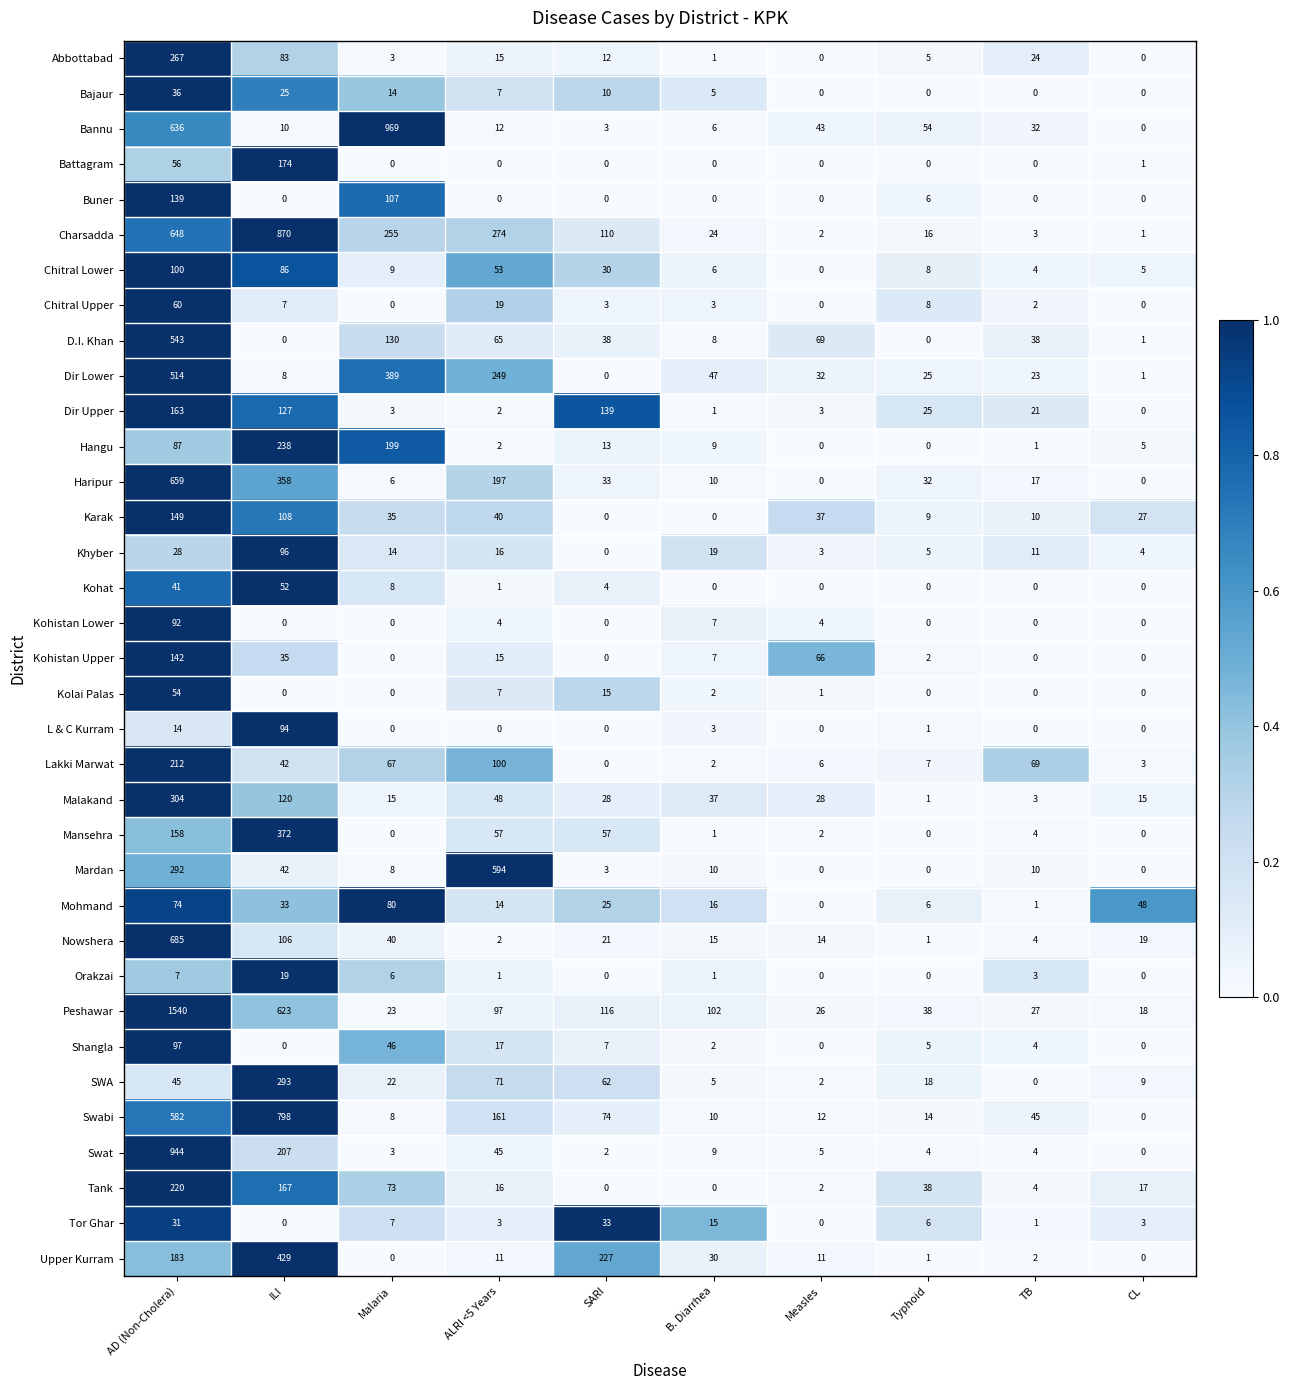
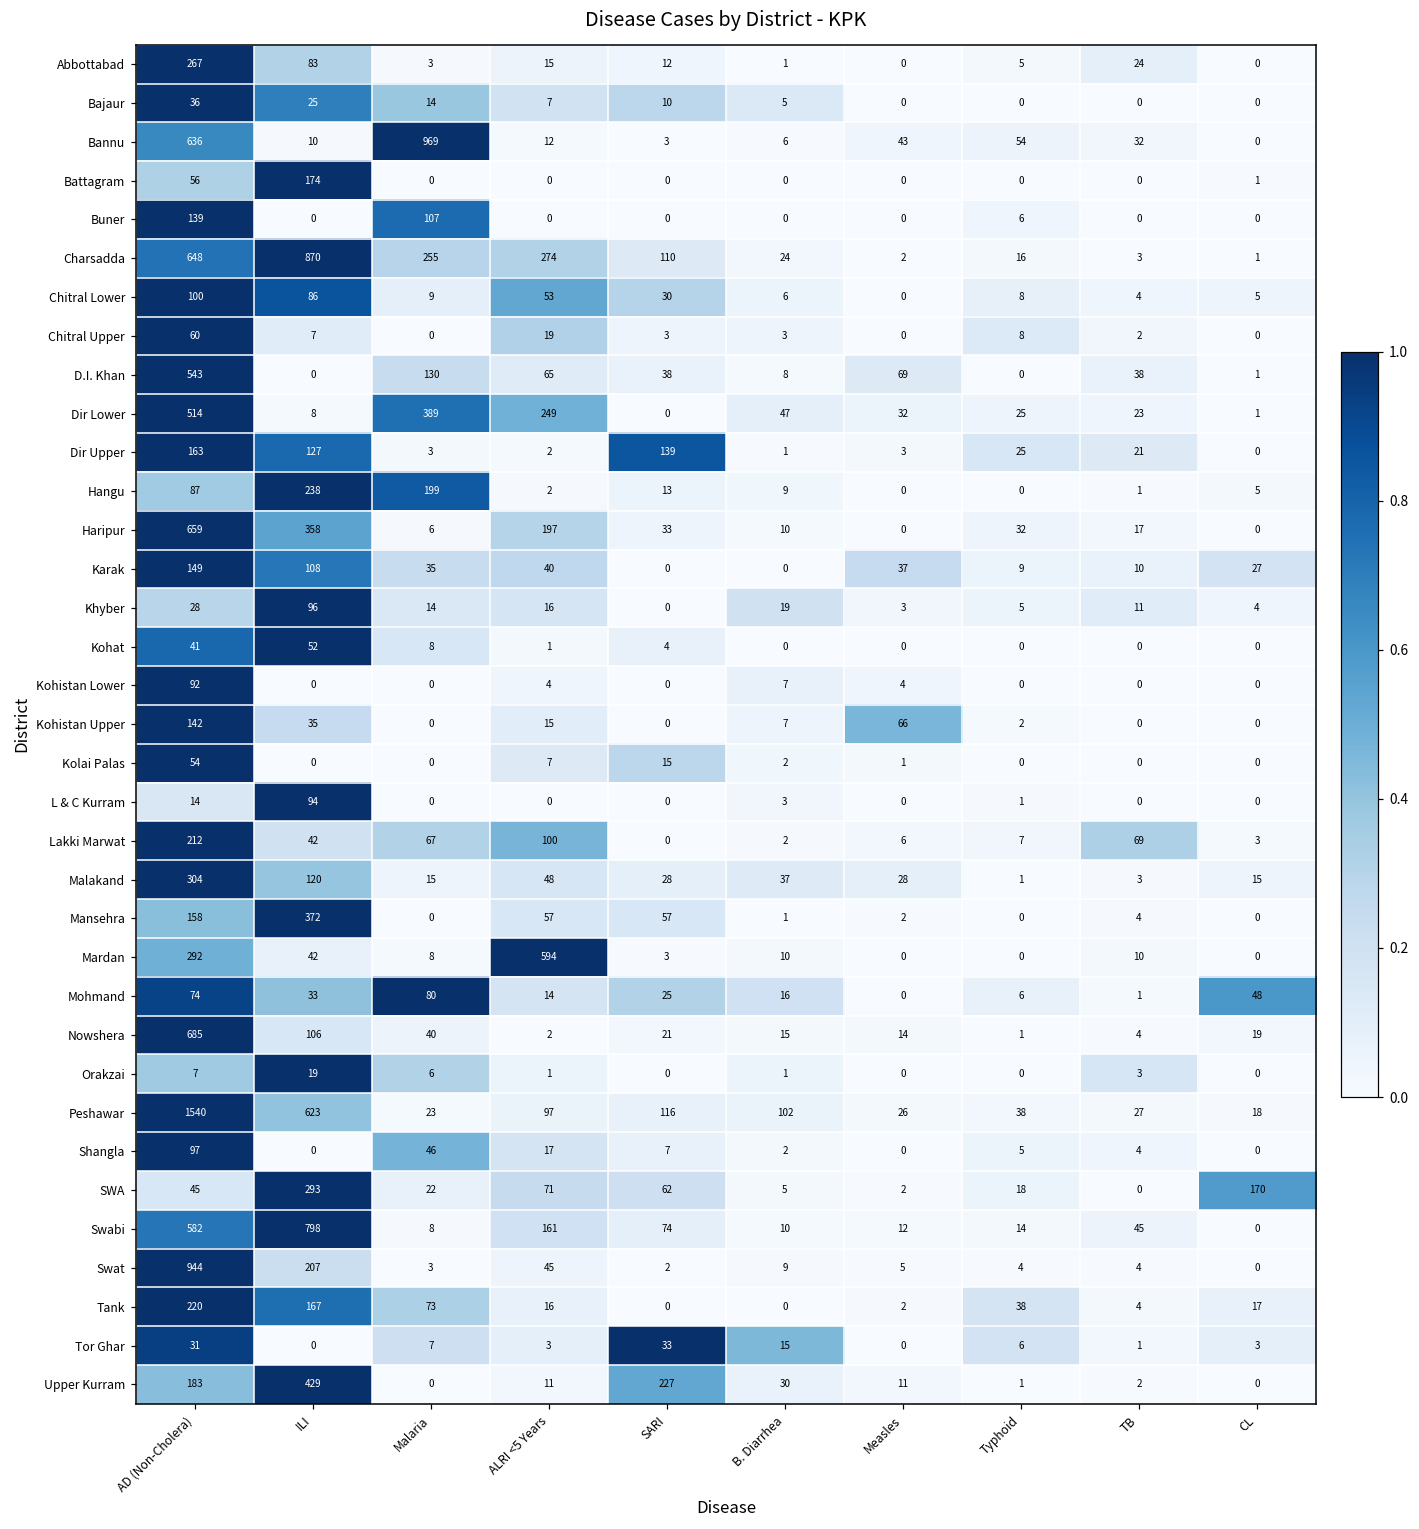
SWA, CL: 9 -> 170
